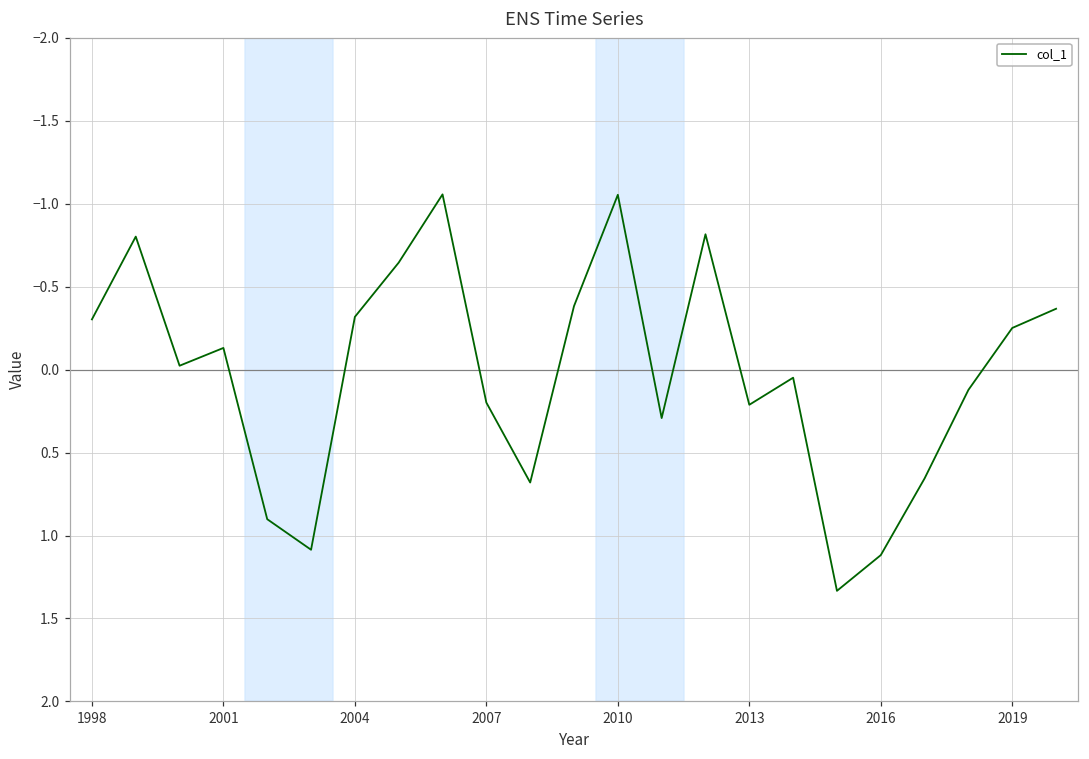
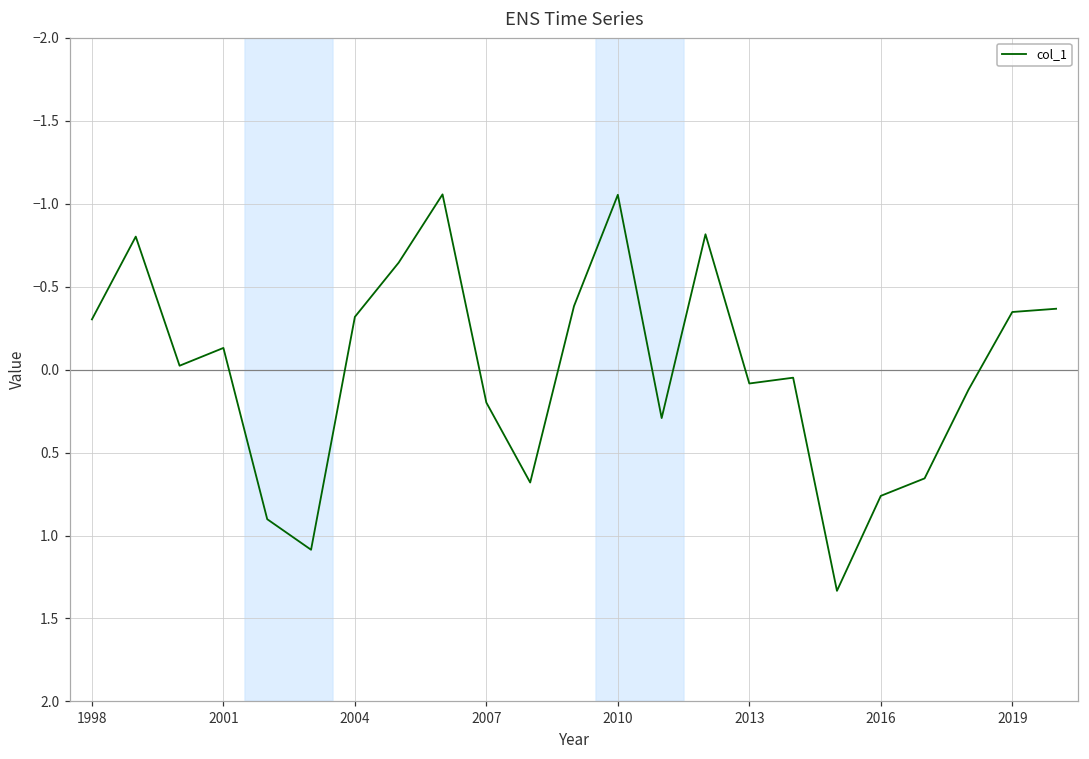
2013: 0.21 -> 0.08
2016: 1.12 -> 0.76
2019: -0.25 -> -0.35
